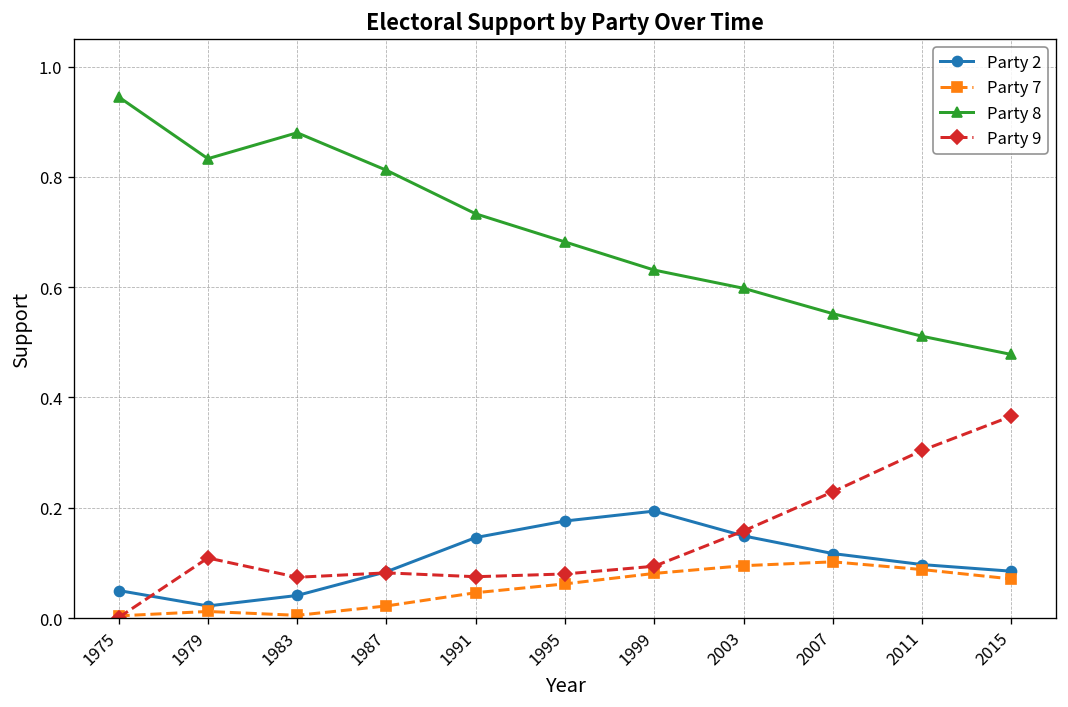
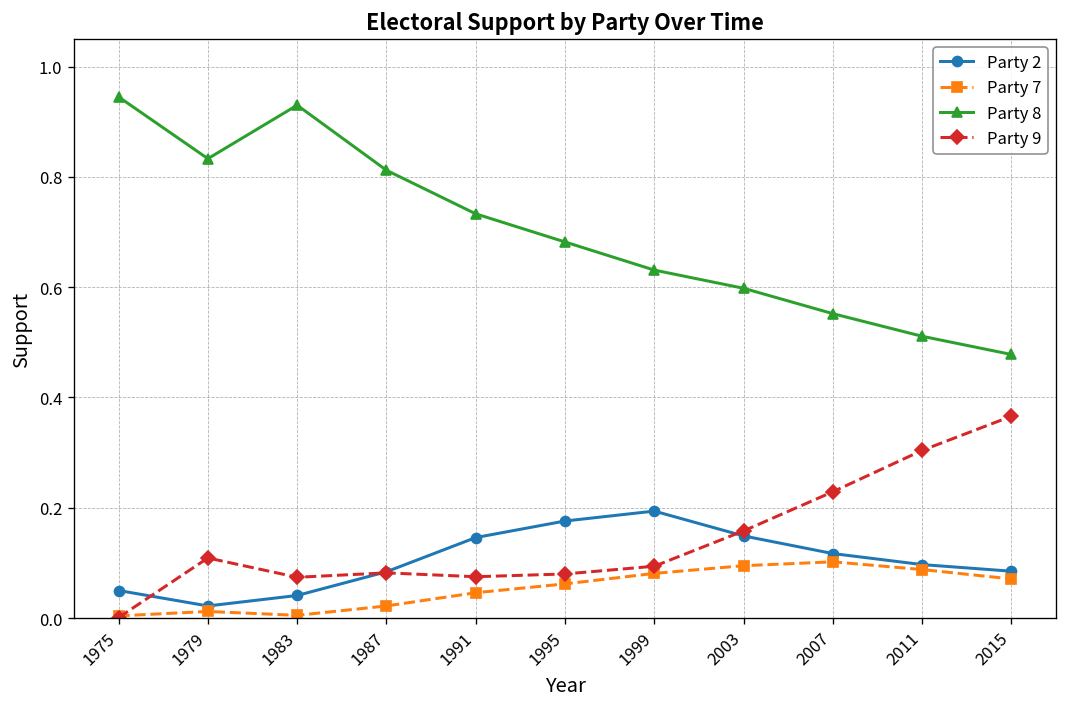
Party 8, 1983: 0.88 -> 0.93
